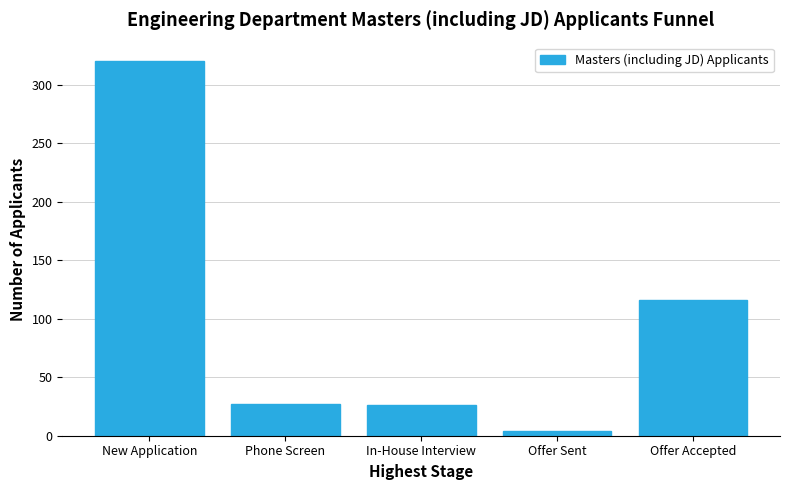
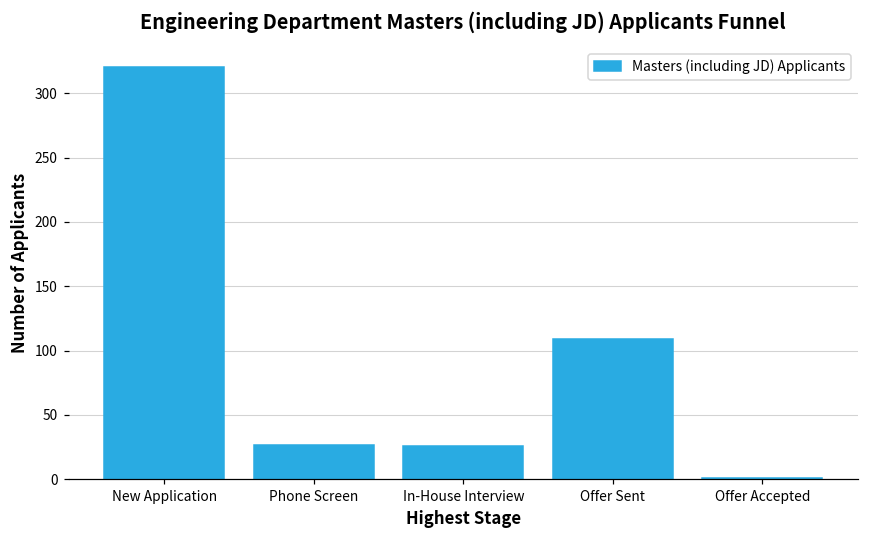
Offer Sent: 4 -> 109
Offer Accepted: 116 -> 1
